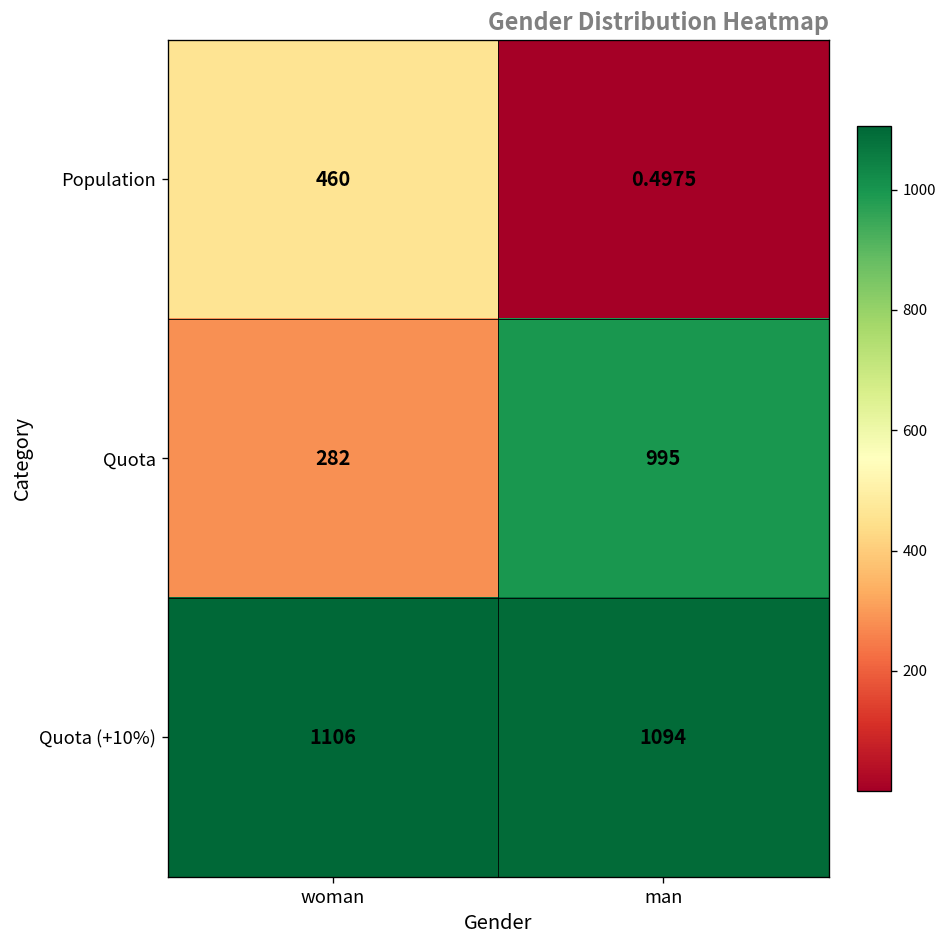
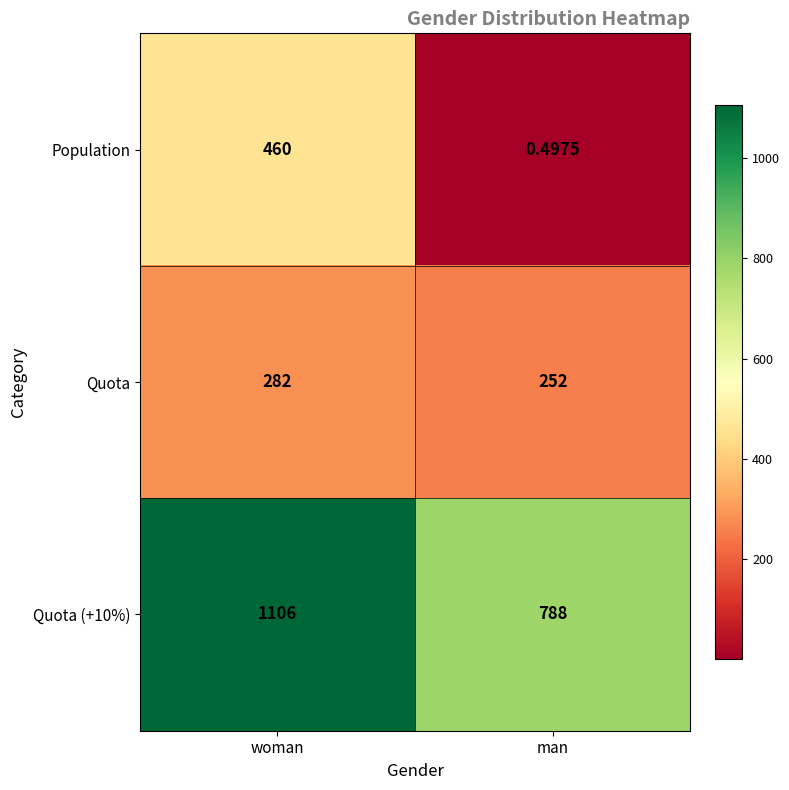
Quota, man: 995 -> 252
Quota (+10%), man: 1094 -> 788
